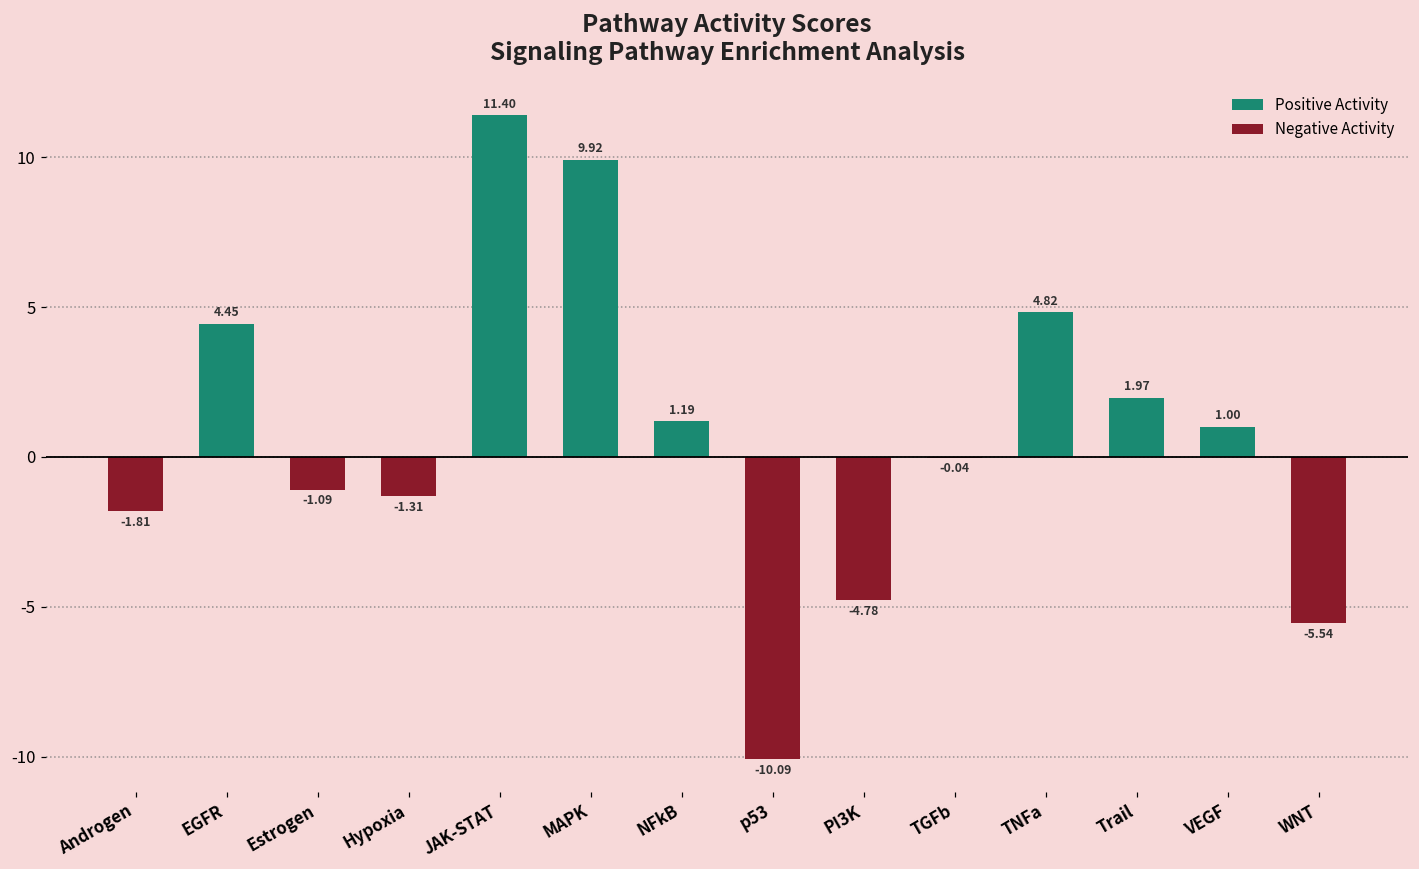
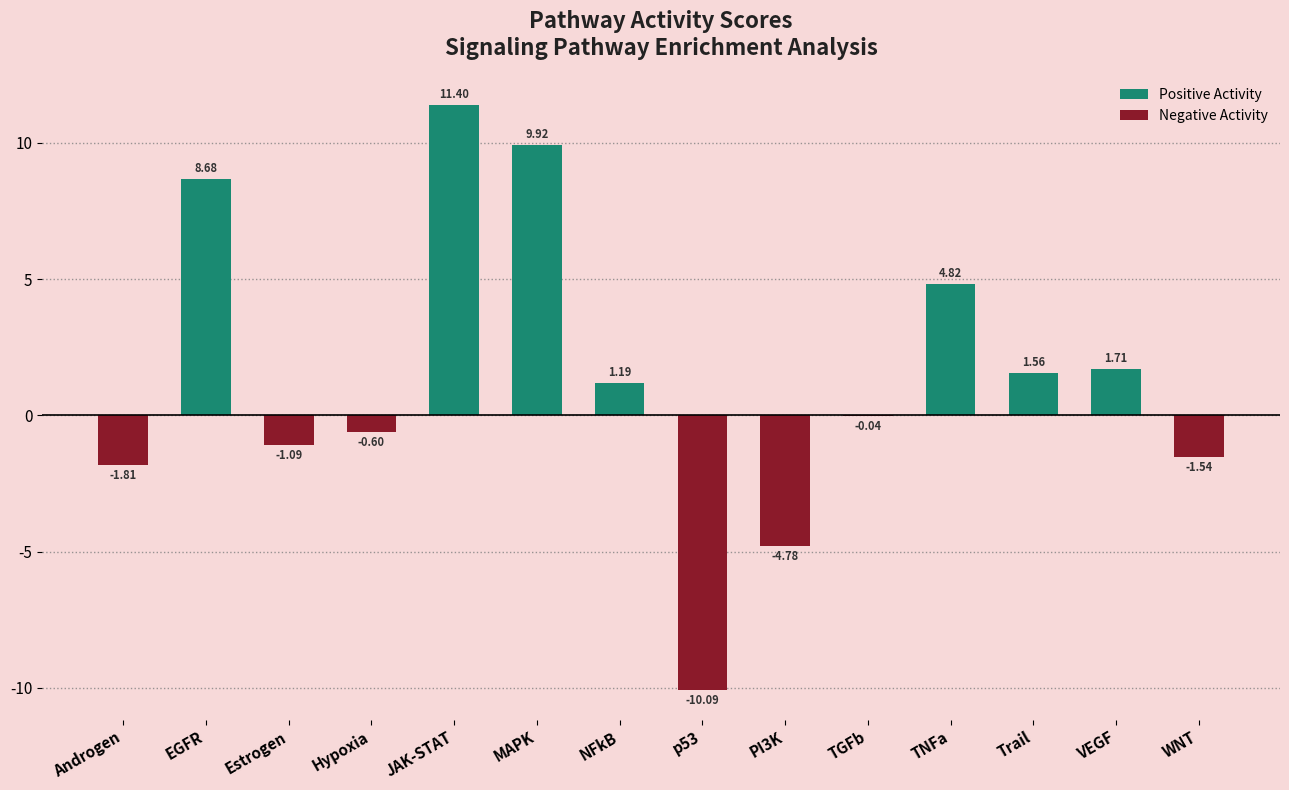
Positive Activity, EGFR: 4.45 -> 8.68
Negative Activity, Hypoxia: -1.31 -> -0.60
Positive Activity, Trail: 1.97 -> 1.56
Positive Activity, VEGF: 1.00 -> 1.71
Negative Activity, WNT: -5.54 -> -1.54
